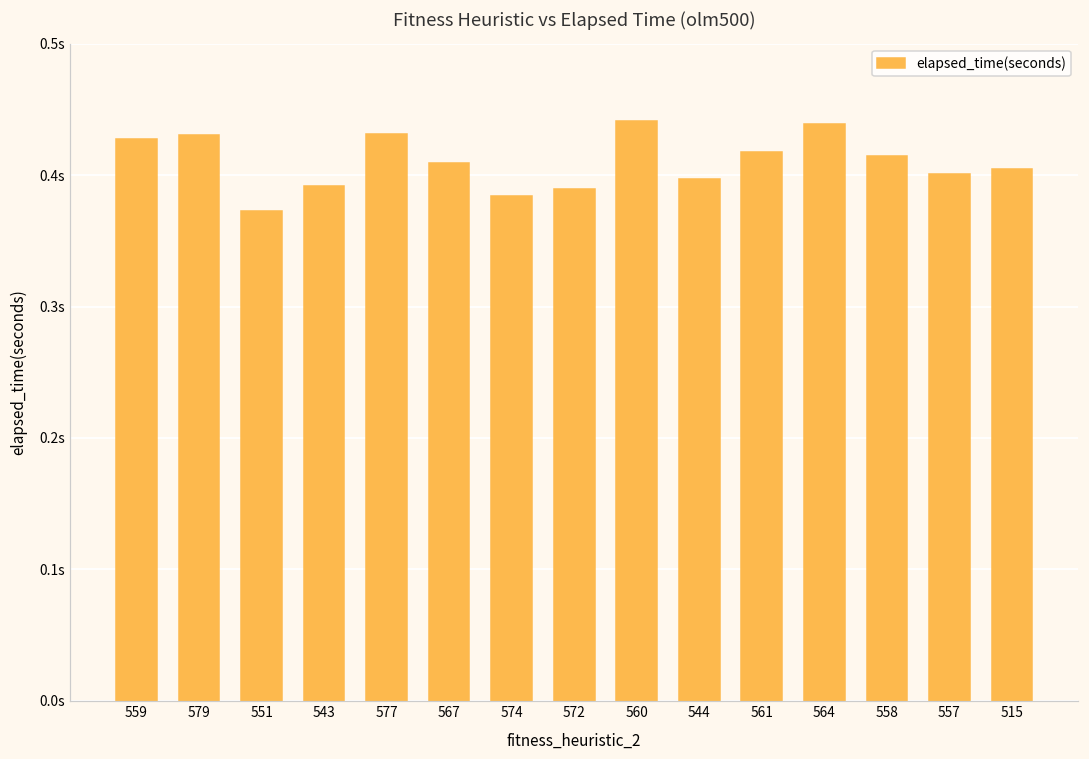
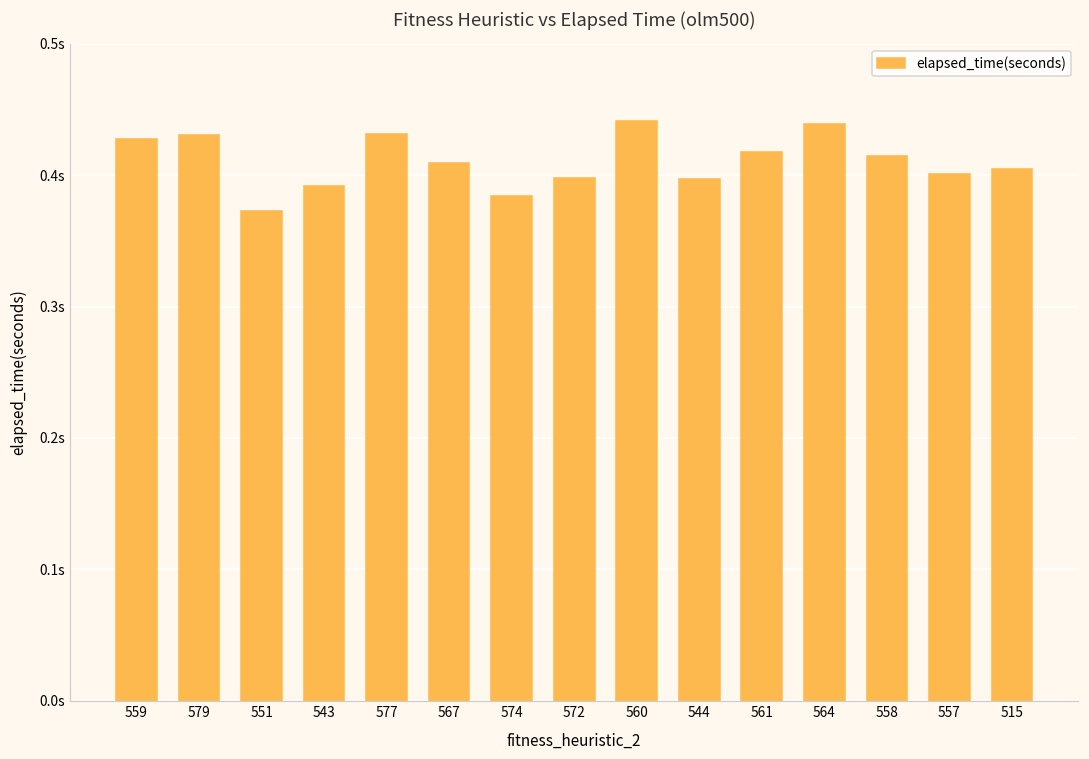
572: 0.390s -> 0.398s
